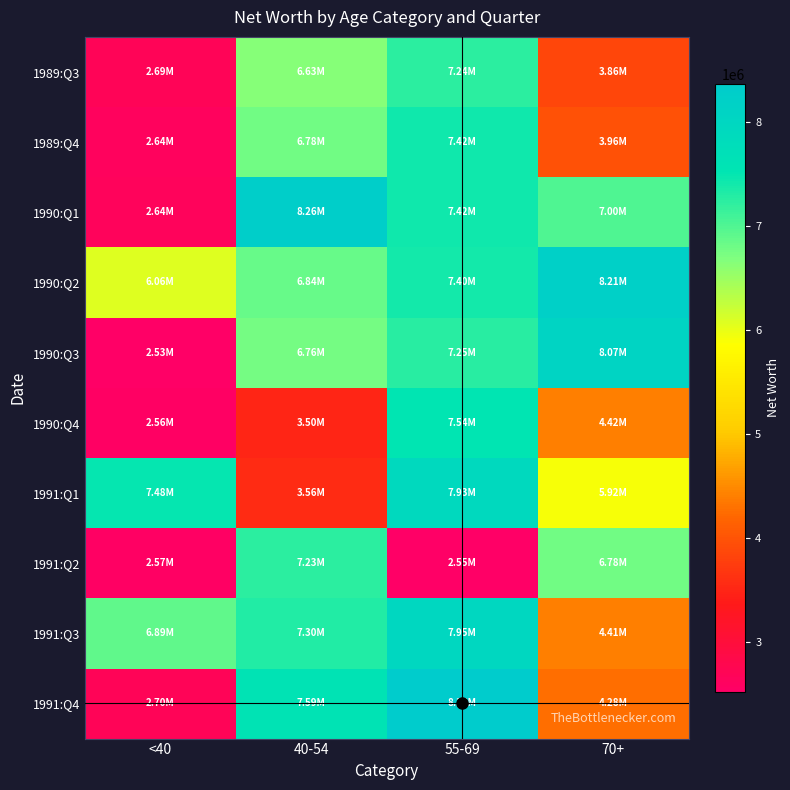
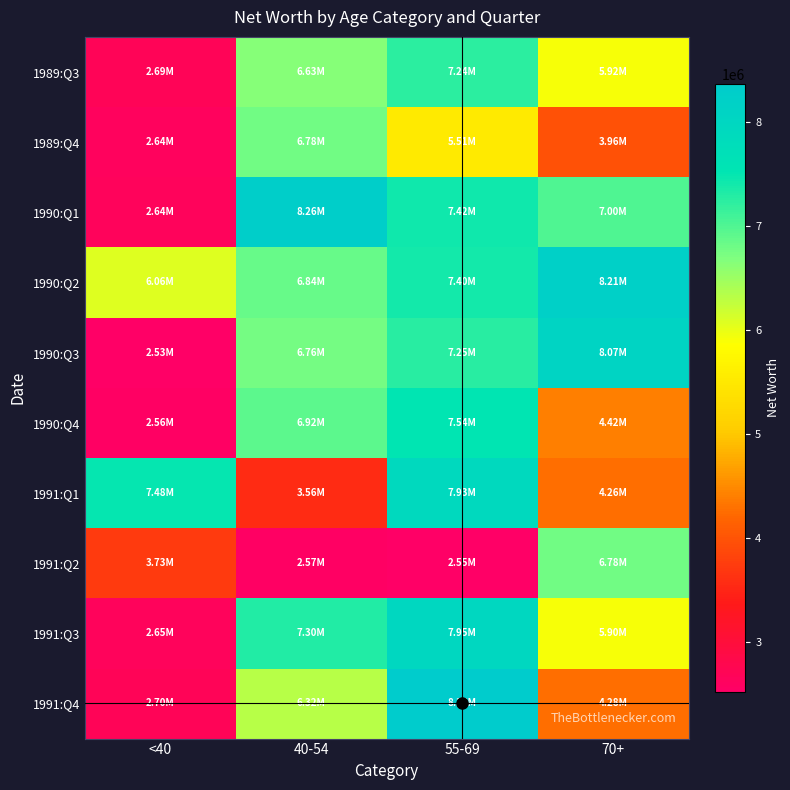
1989:Q3, 70+: 3.86M -> 5.92M
1989:Q4, 55-69: 7.42M -> 5.51M
1990:Q4, 40-54: 3.50M -> 6.92M
1991:Q1, 70+: 5.92M -> 4.26M
1991:Q2, <40: 2.57M -> 3.73M
1991:Q2, 40-54: 7.23M -> 2.57M
1991:Q3, <40: 6.89M -> 2.65M
1991:Q3, 70+: 4.41M -> 5.90M
1991:Q4, 40-54: 7.59M -> 6.32M
